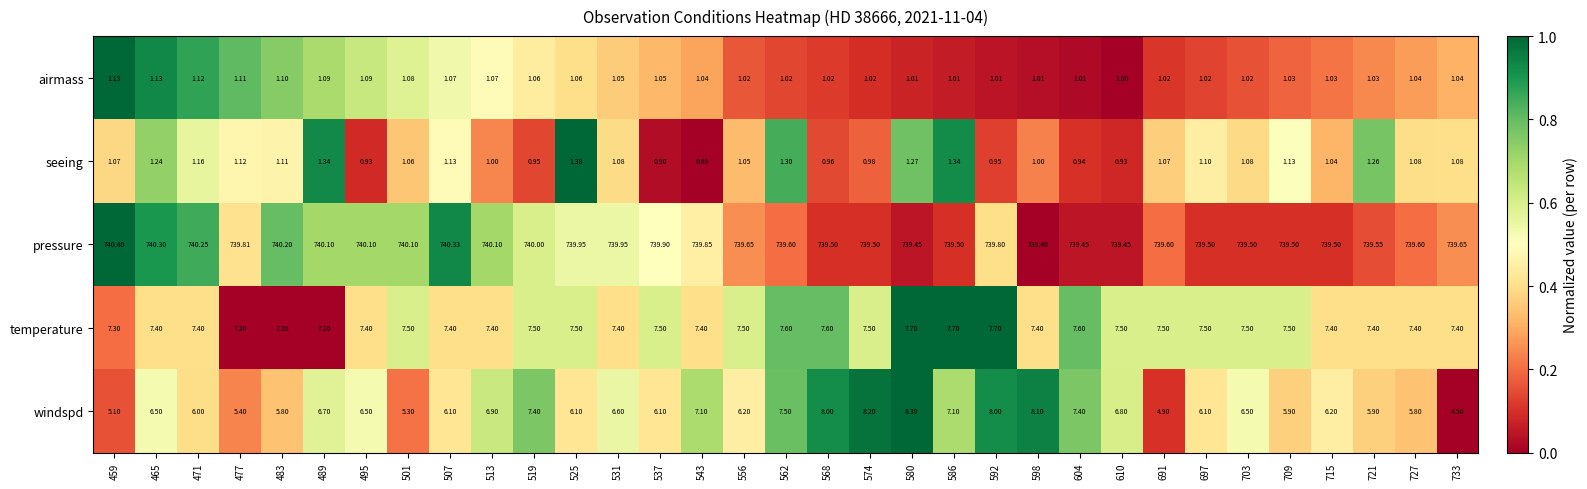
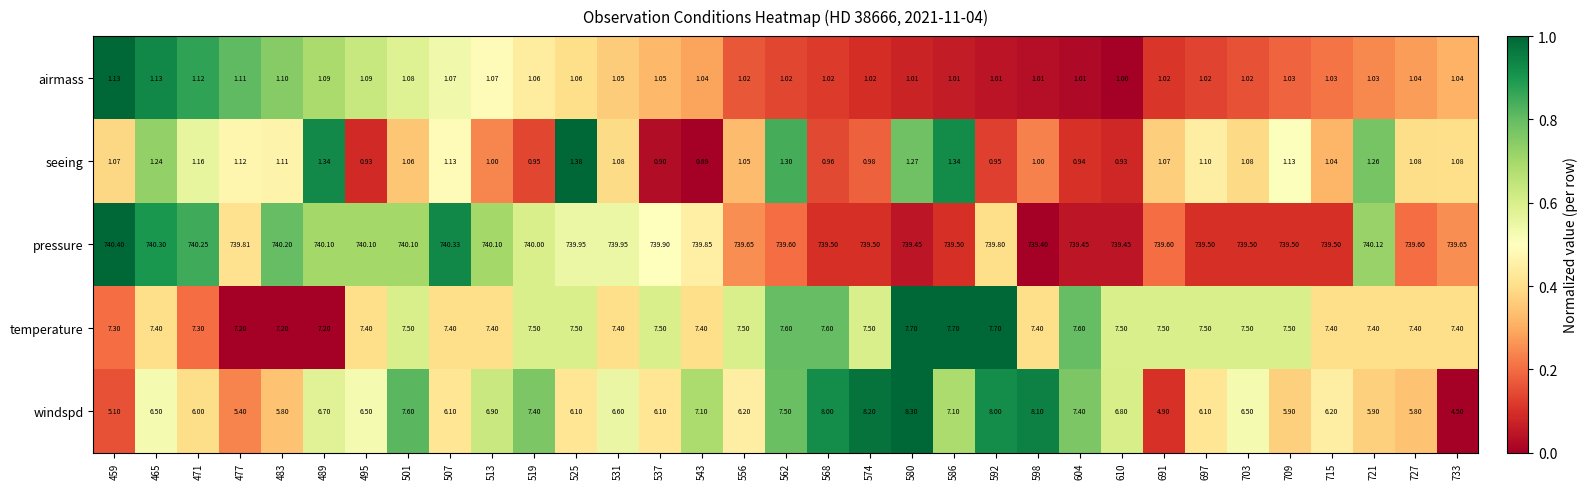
pressure, 721: 739.55 -> 740.12
temperature, 471: 7.40 -> 7.30
windspd, 501: 5.30 -> 7.60
